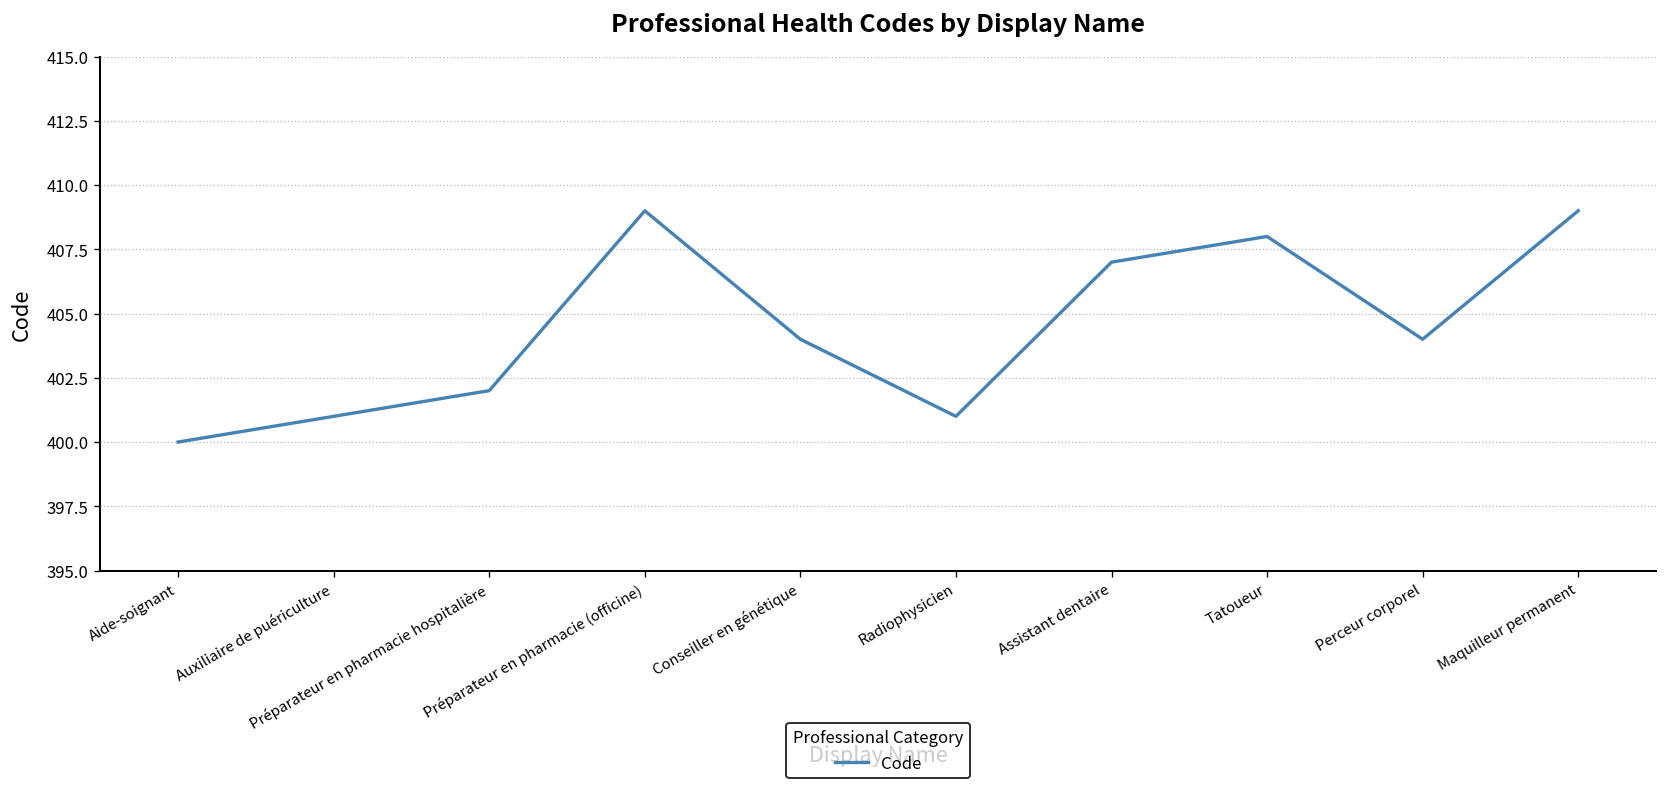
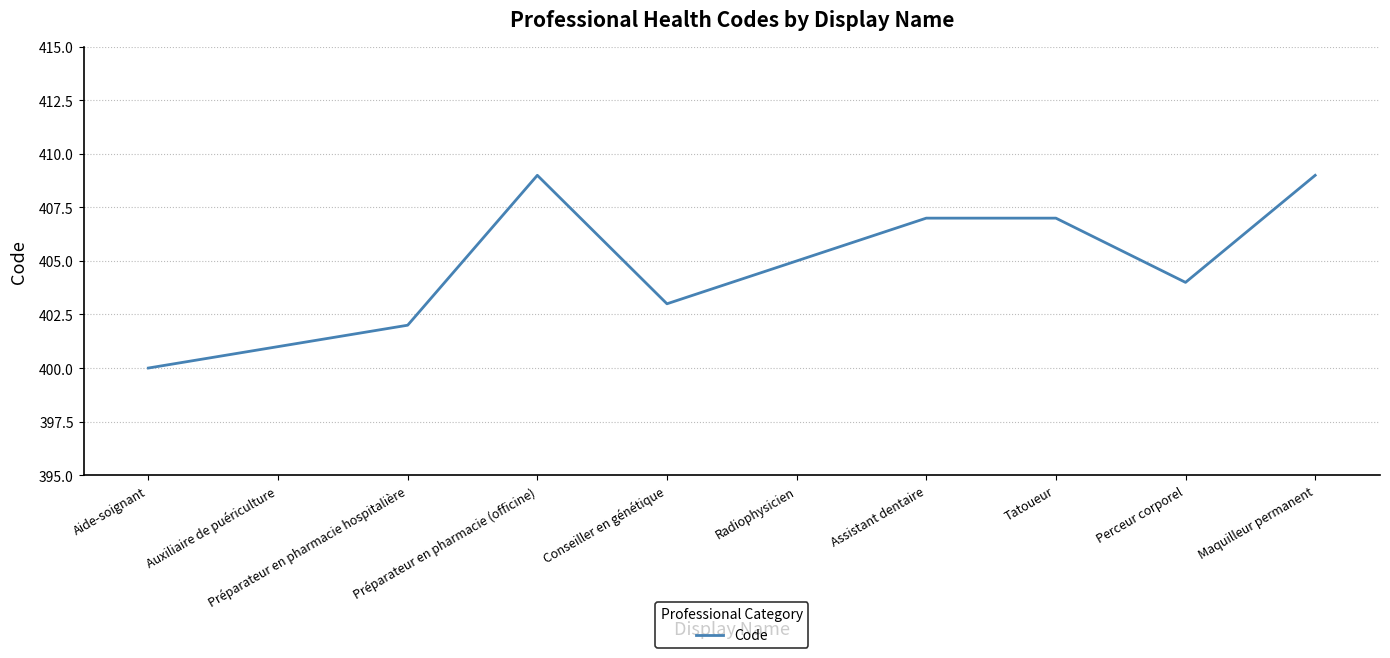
Conseiller en génétique: 404 -> 403
Radiophysicien: 401 -> 405
Tatoueur: 408 -> 407
